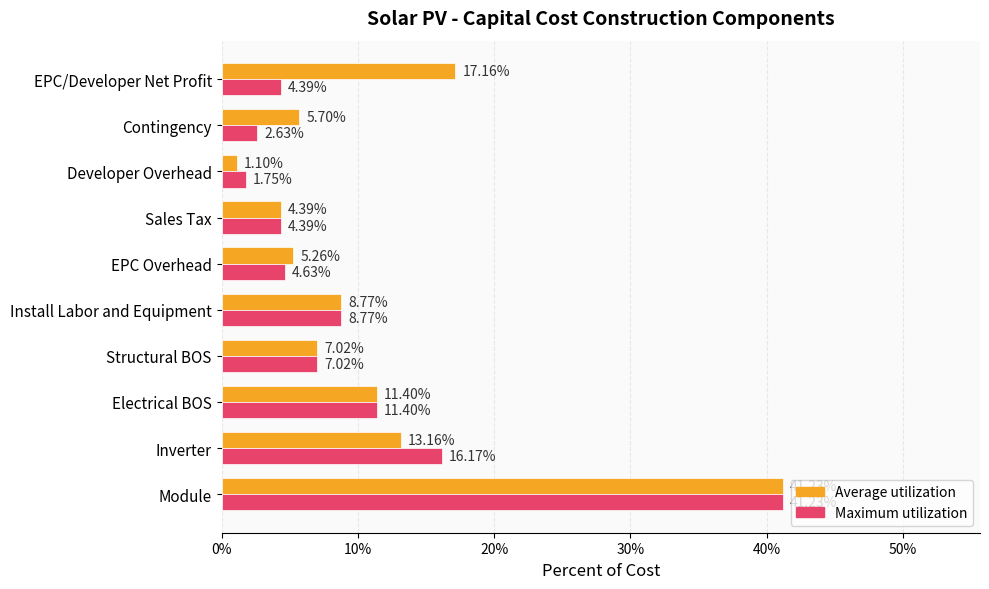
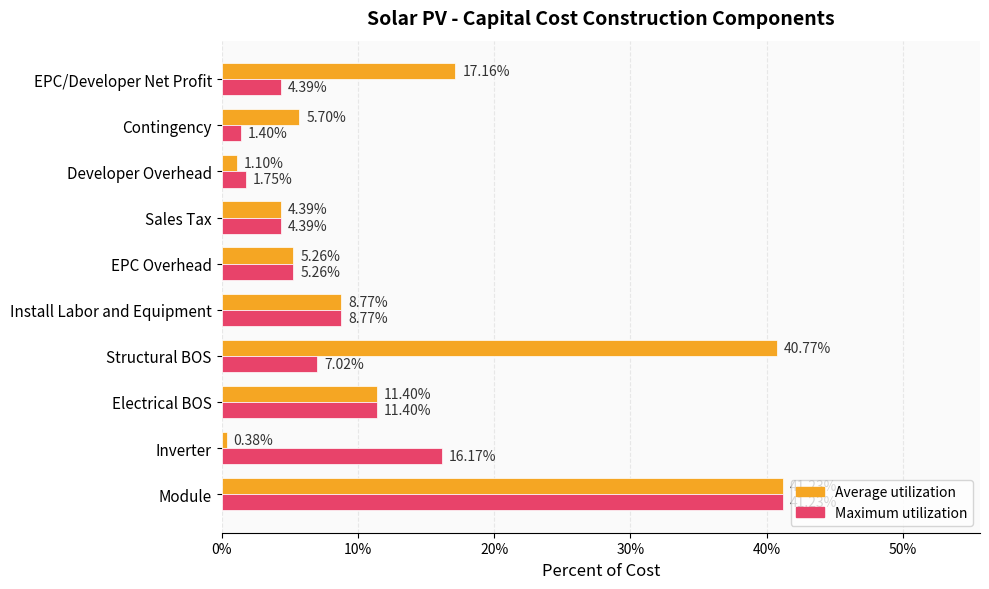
Maximum utilization, Contingency: 2.63% -> 1.40%
Maximum utilization, EPC Overhead: 4.63% -> 5.26%
Average utilization, Structural BOS: 7.02% -> 40.77%
Average utilization, Inverter: 13.16% -> 0.38%
